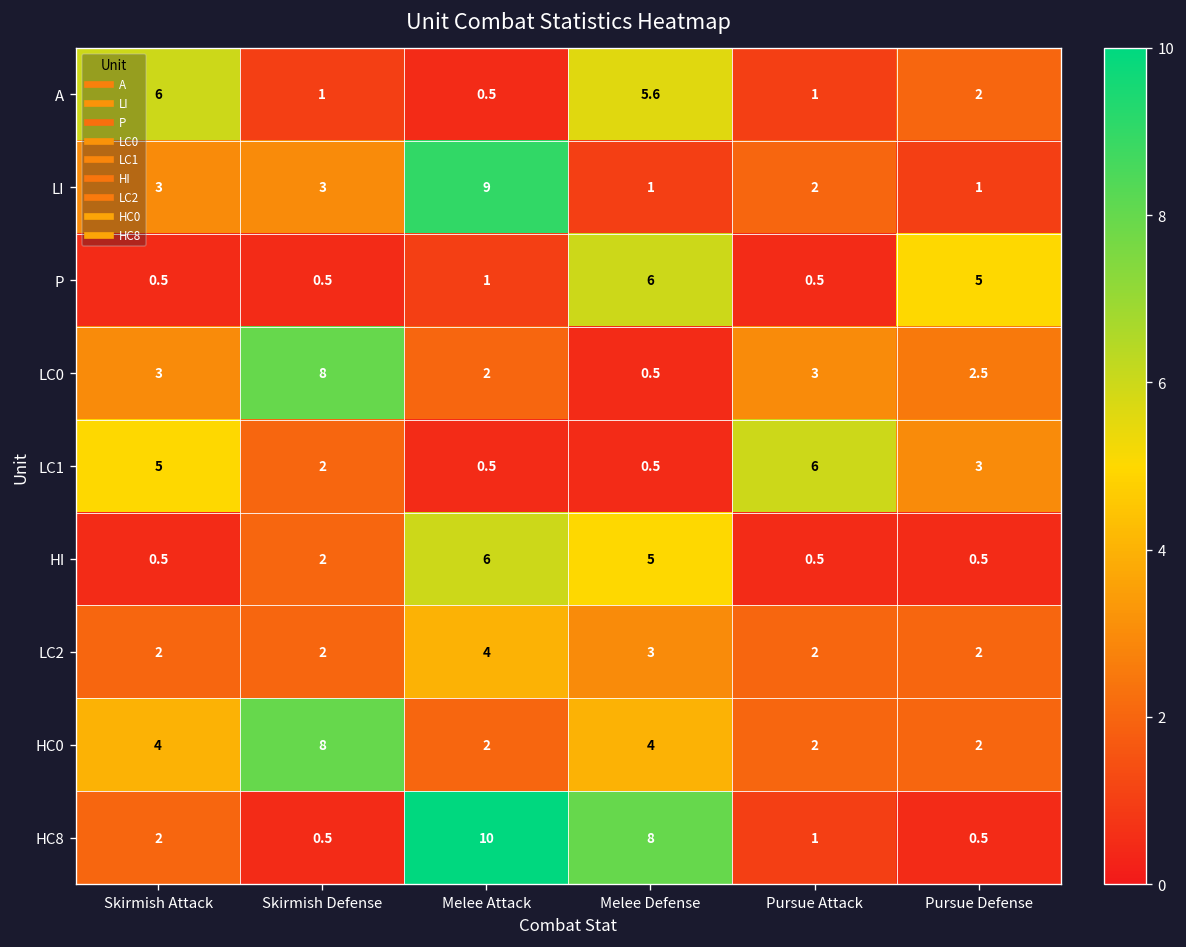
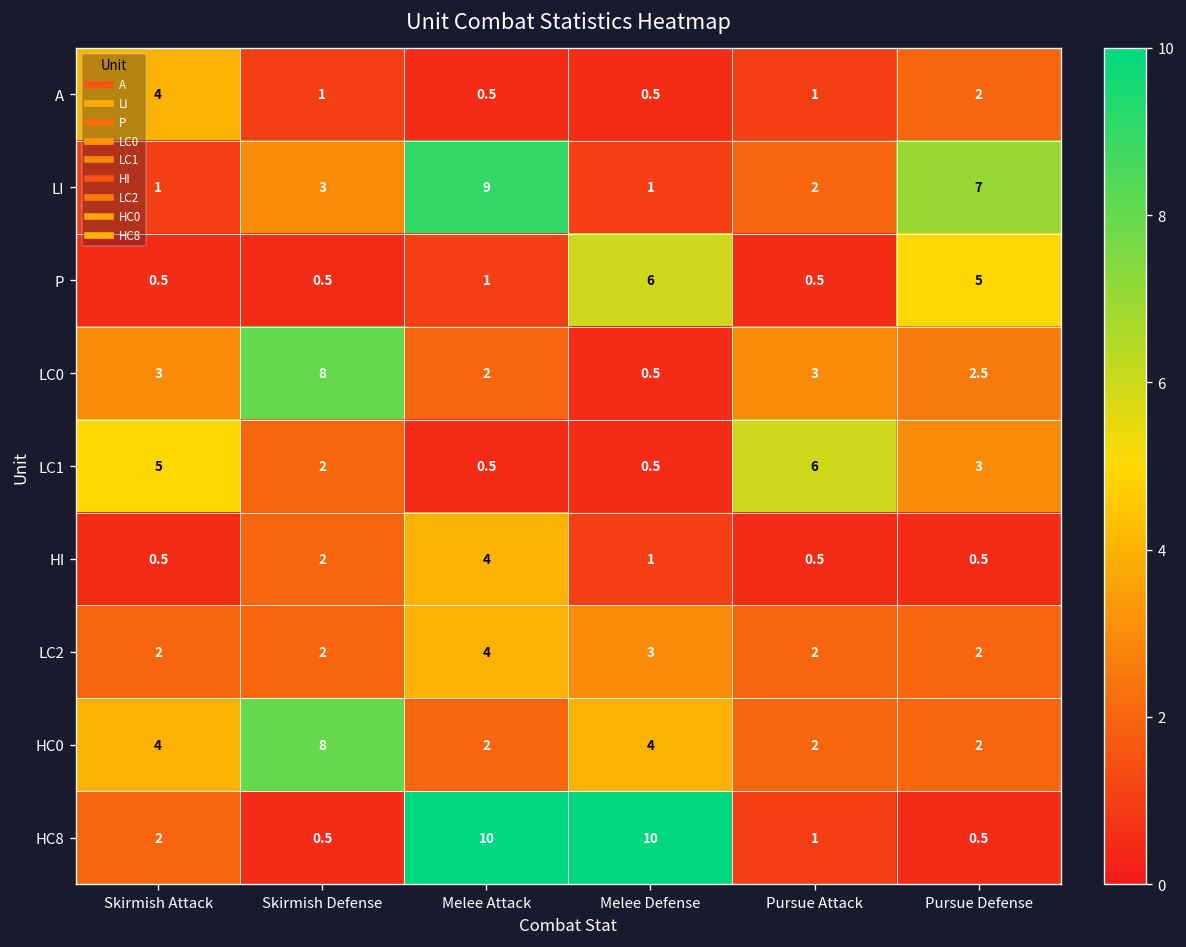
A, Skirmish Attack: 6 -> 4
A, Melee Defense: 5.6 -> 0.5
LI, Skirmish Attack: 3 -> 1
LI, Pursue Defense: 1 -> 7
HI, Melee Attack: 6 -> 4
HI, Melee Defense: 5 -> 1
HC8, Melee Defense: 8 -> 10
